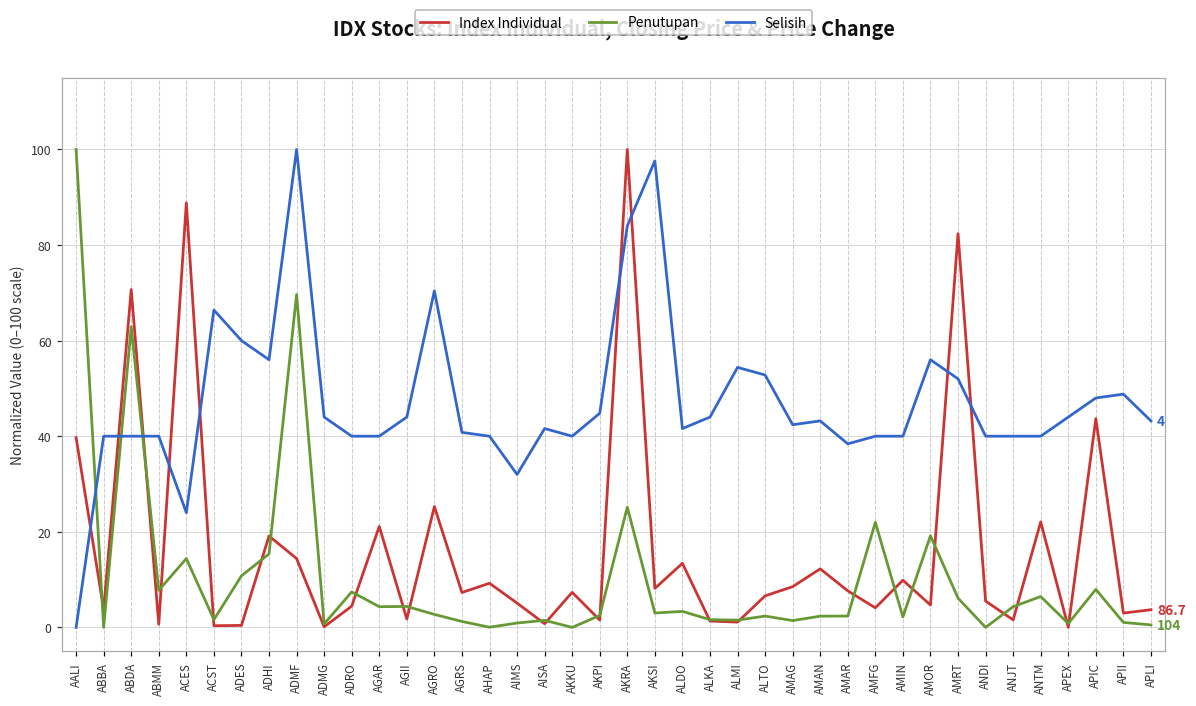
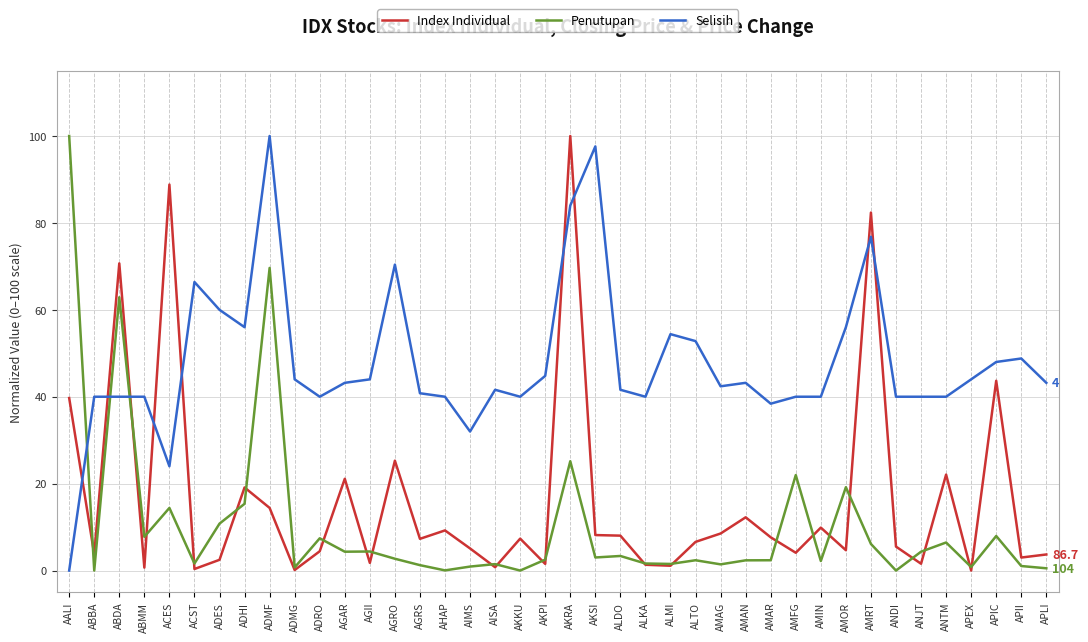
Index Individual, ADES: 0 -> 2
Selisih, AGAR: 40 -> 43
Index Individual, ALDO: 13 -> 8
Selisih, ALKA: 44 -> 40
Selisih, AMRT: 52 -> 77
